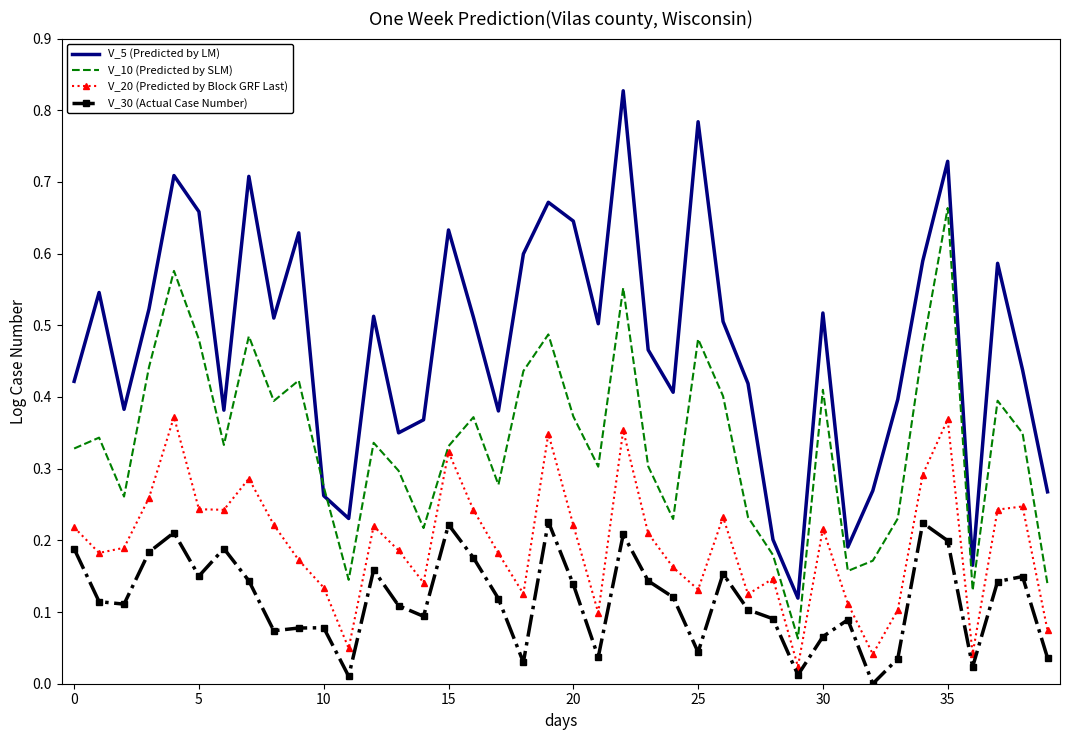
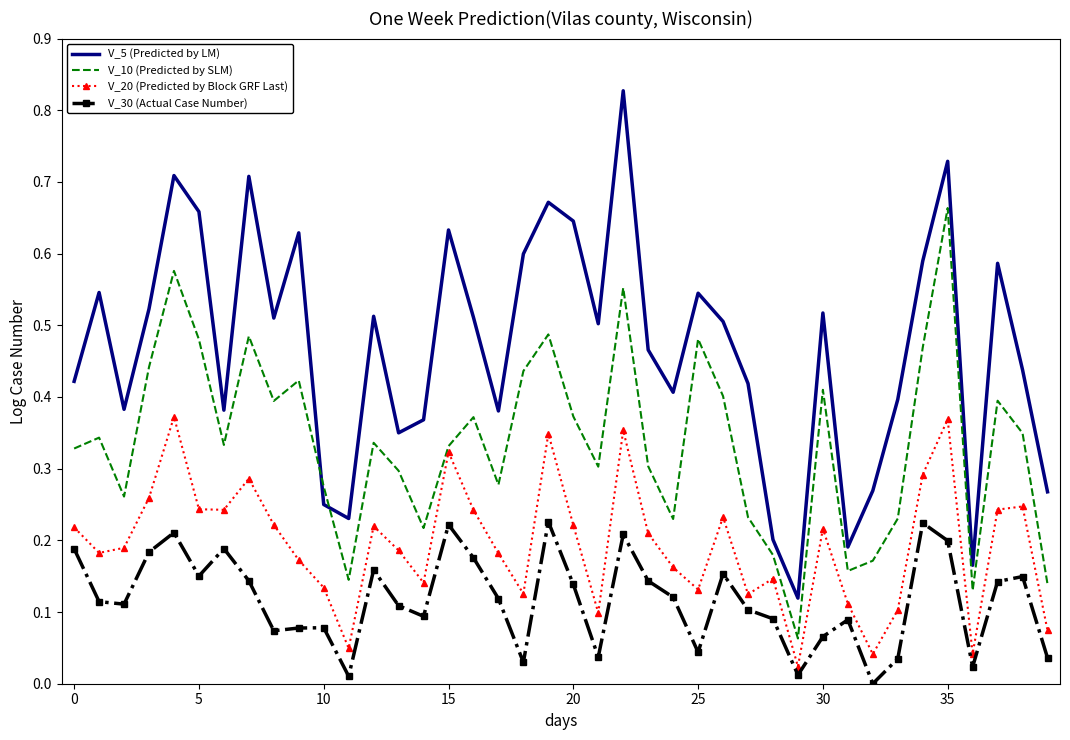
V_5 (Predicted by LM), 10: 0.26 -> 0.25
V_5 (Predicted by LM), 25: 0.78 -> 0.54
